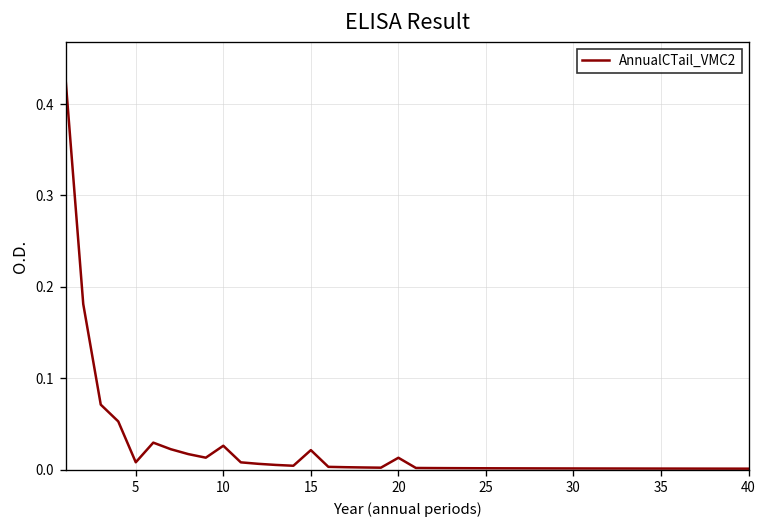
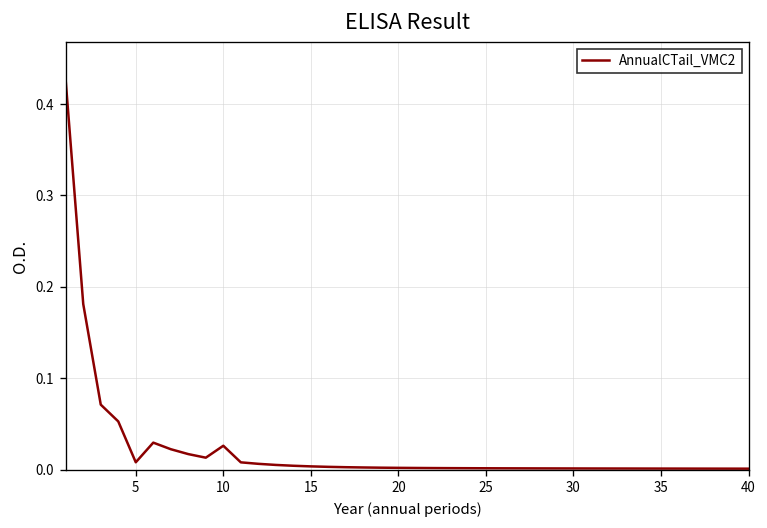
15: 0.02 -> 0.00
20: 0.01 -> 0.00
